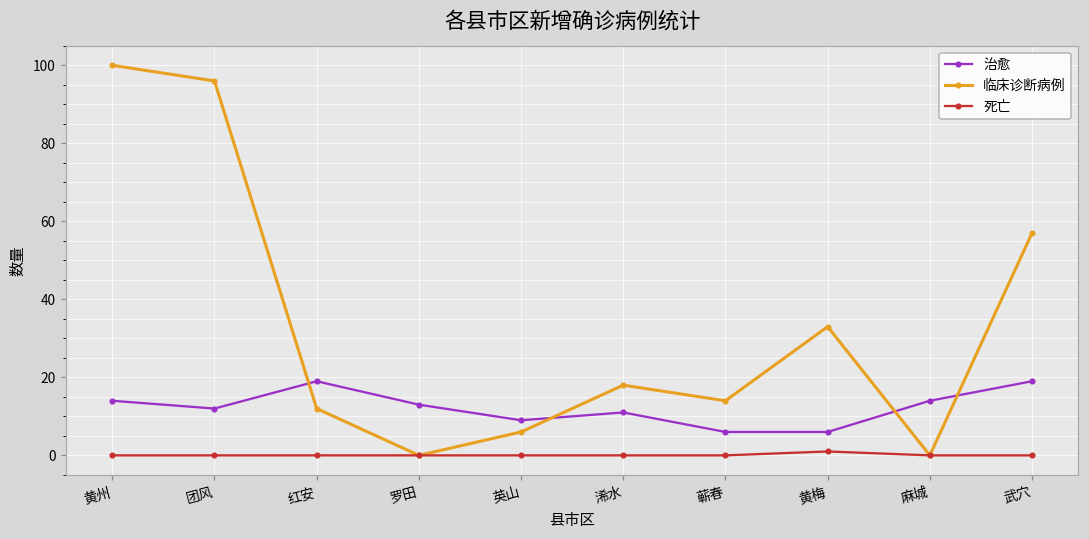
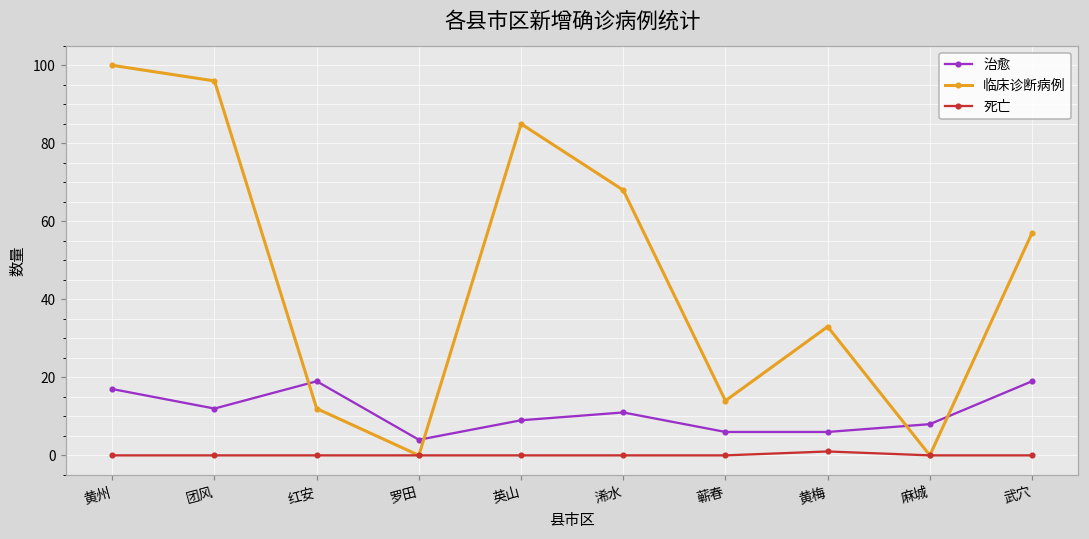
治愈, 黄州: 14 -> 17
治愈, 罗田: 13 -> 4
临床诊断病例, 英山: 6 -> 85
临床诊断病例, 浠水: 18 -> 68
治愈, 麻城: 14 -> 8
